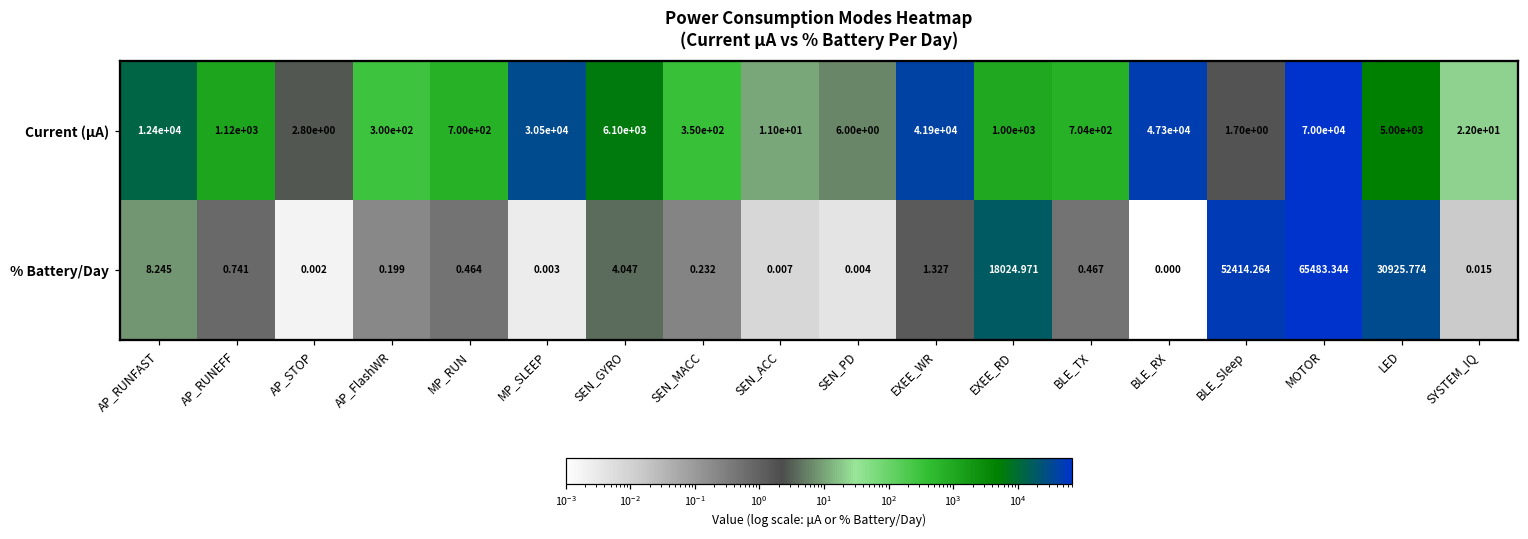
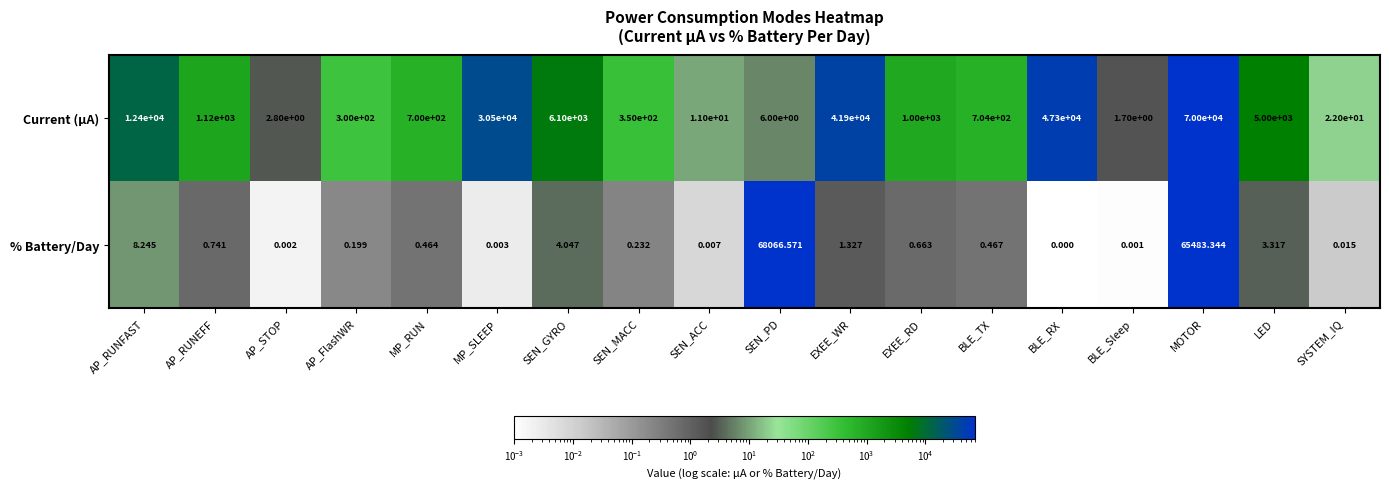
% Battery/Day, SEN_PD: 0.004 -> 68066.571
% Battery/Day, EXEE_RD: 18024.971 -> 0.663
% Battery/Day, BLE_Sleep: 52414.264 -> 0.001
% Battery/Day, LED: 30925.774 -> 3.317
